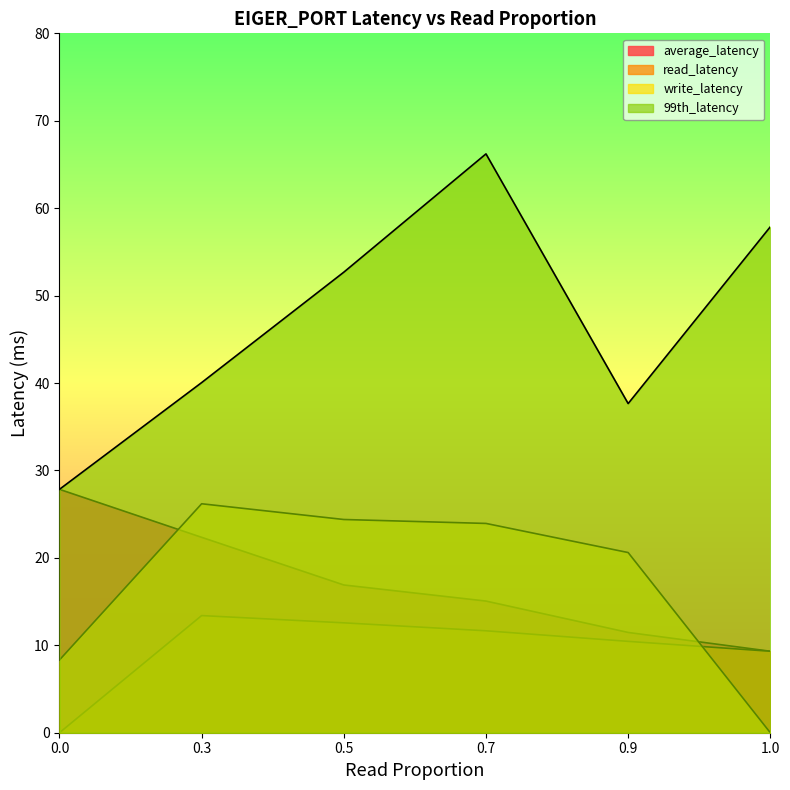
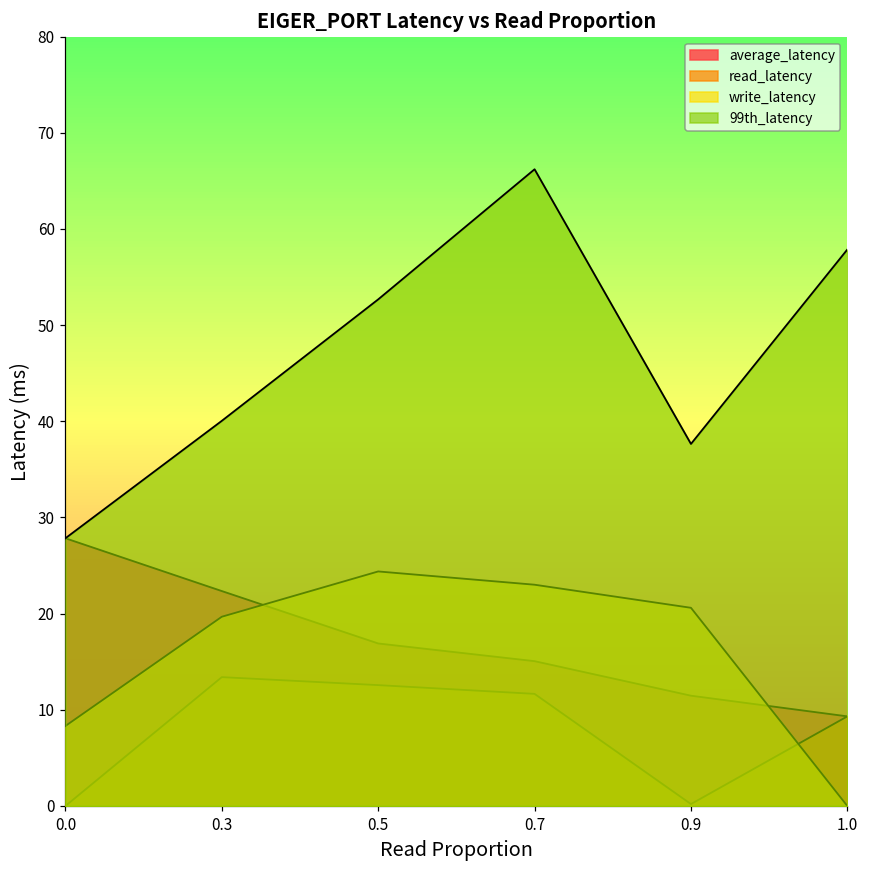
write_latency, 0.3: 26 -> 20
write_latency, 0.7: 24 -> 23
read_latency, 0.9: 10 -> 0
